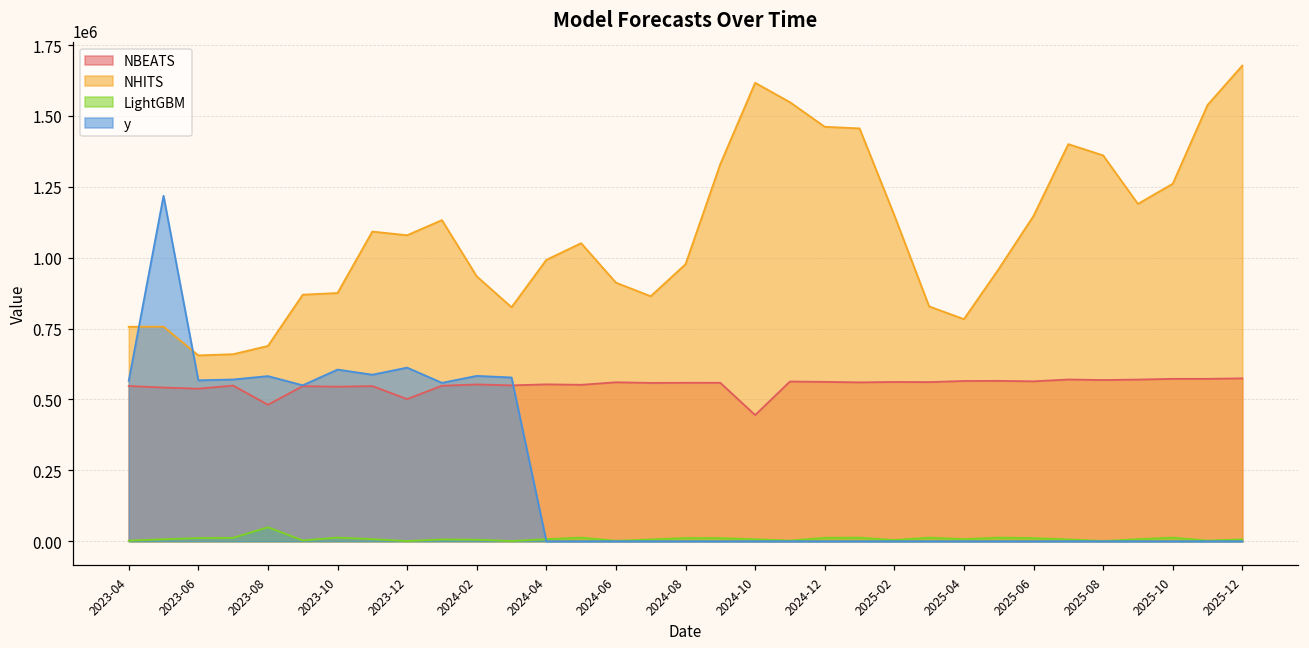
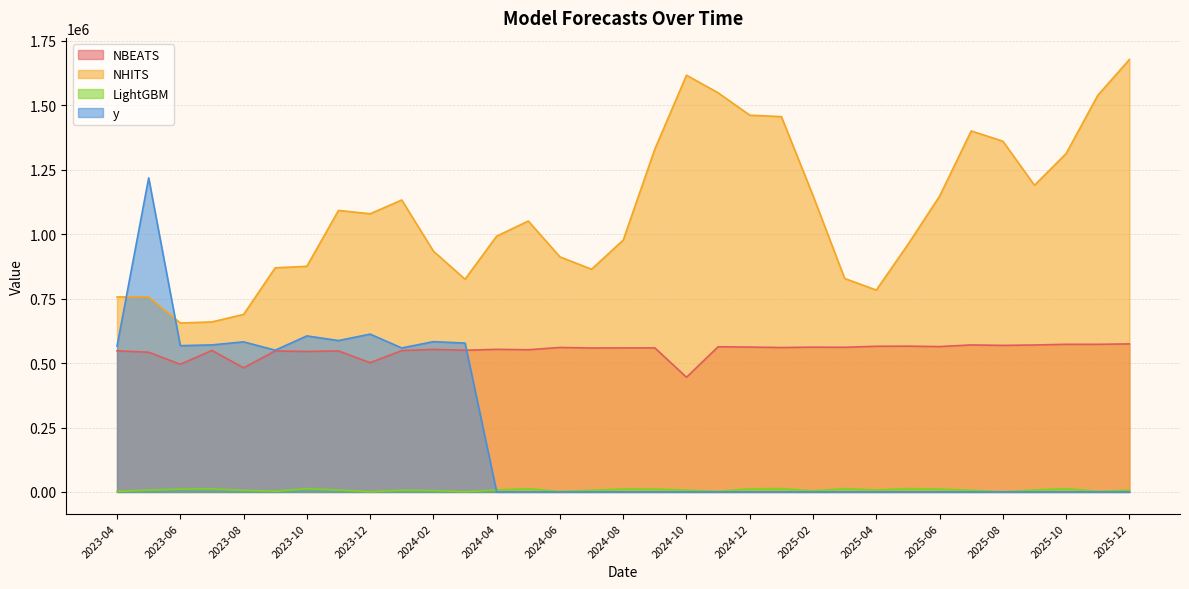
NBEATS, 2023-06: 540000 -> 500000
LightGBM, 2023-08: 50000 -> 10000
NHITS, 2025-10: 1260000 -> 1310000
